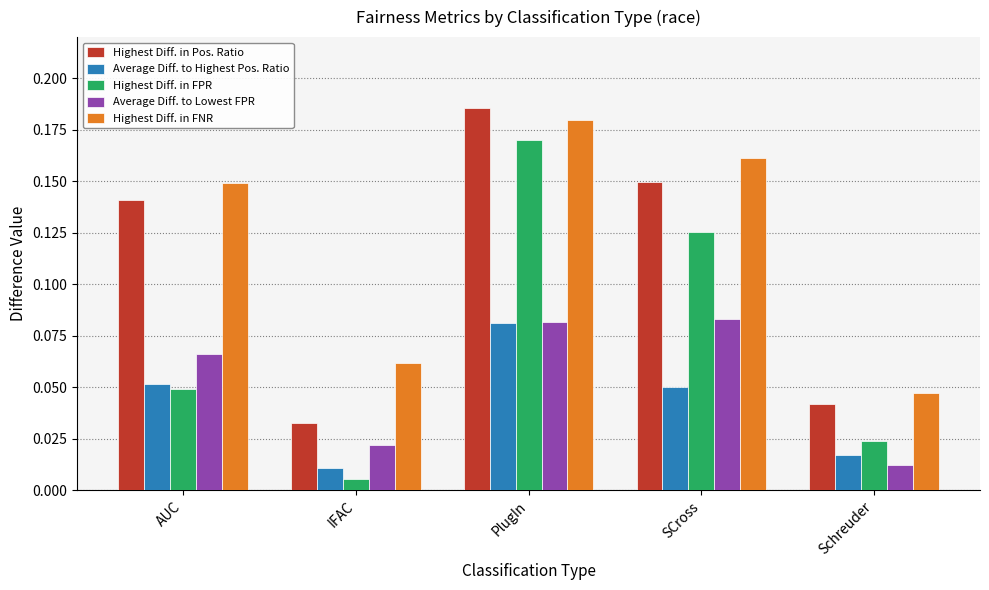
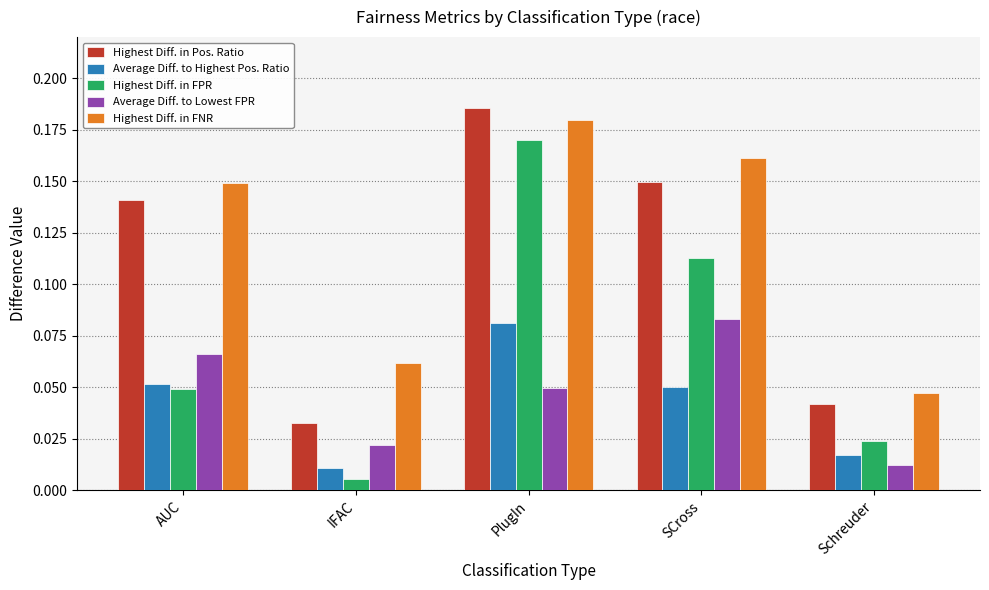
Average Diff. to Lowest FPR, PlugIn: 0.082 -> 0.050
Highest Diff. in FPR, SCross: 0.126 -> 0.113
